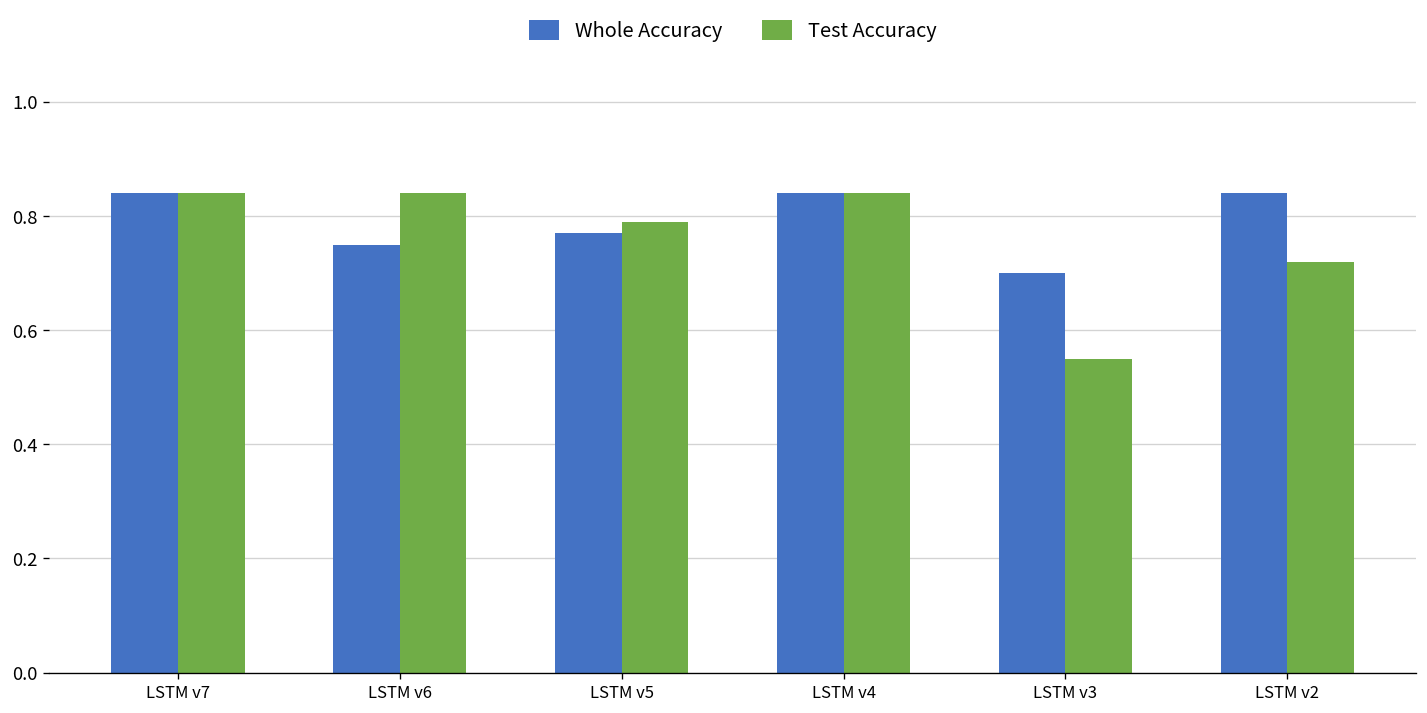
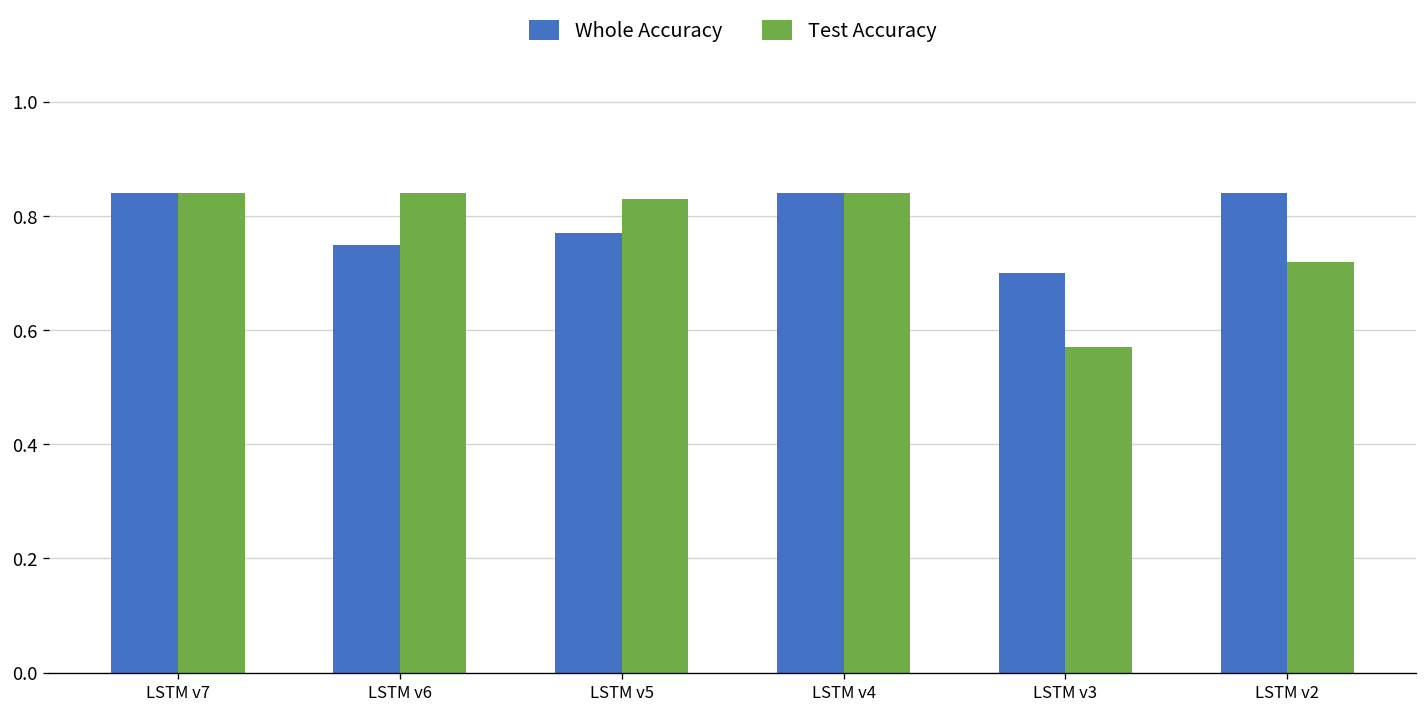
Test Accuracy, LSTM v5: 0.79 -> 0.83
Test Accuracy, LSTM v3: 0.55 -> 0.57
